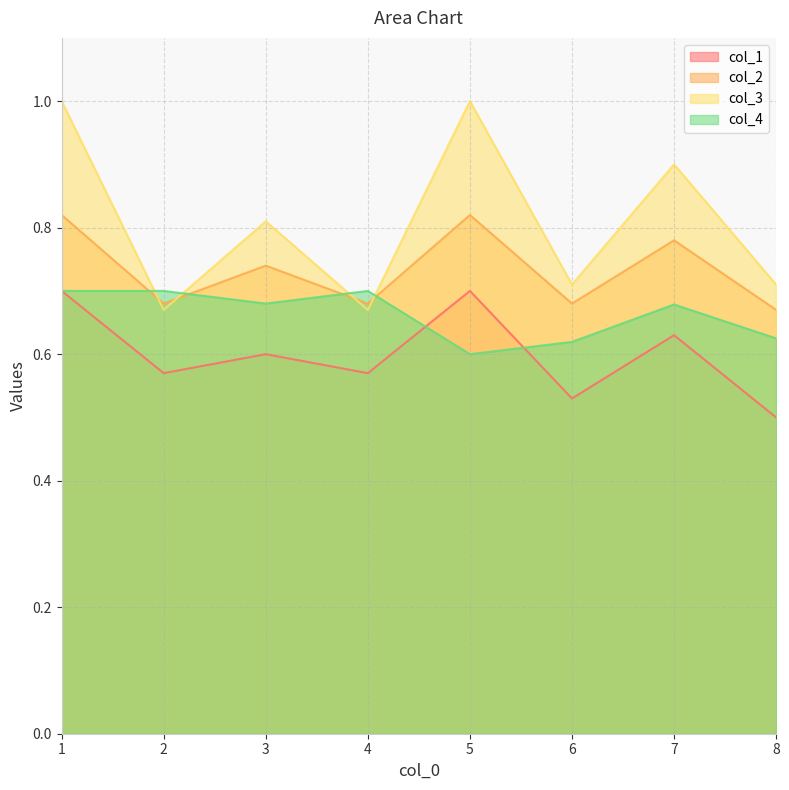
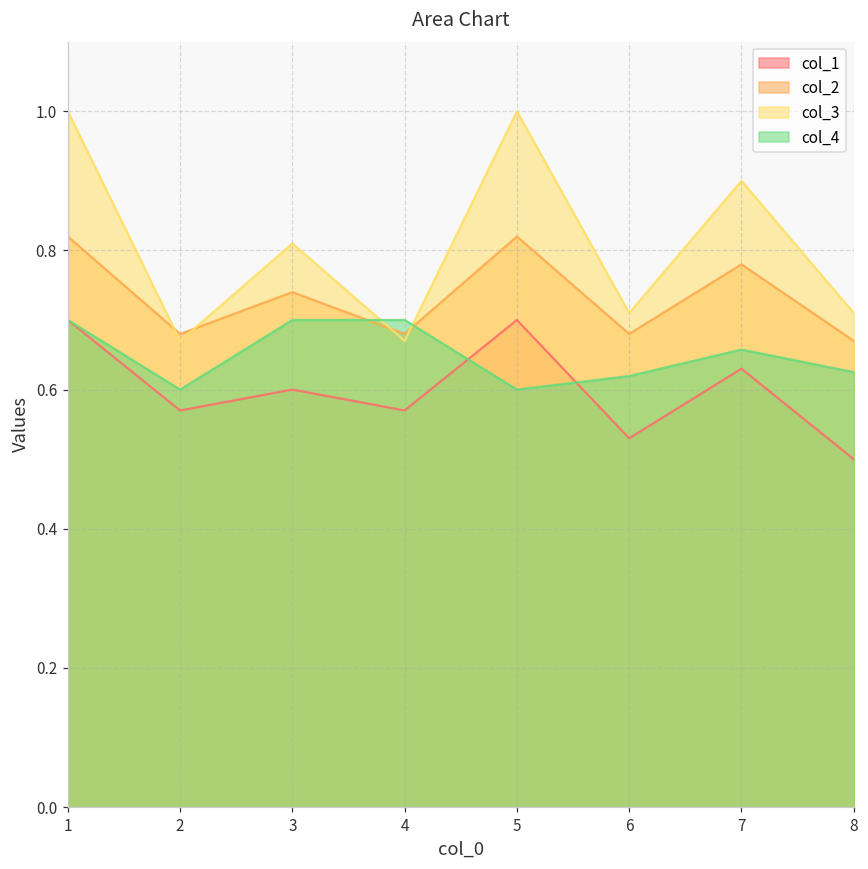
col_4, 2: 0.7 -> 0.6
col_4, 3: 0.68 -> 0.70
col_4, 7: 0.68 -> 0.66
